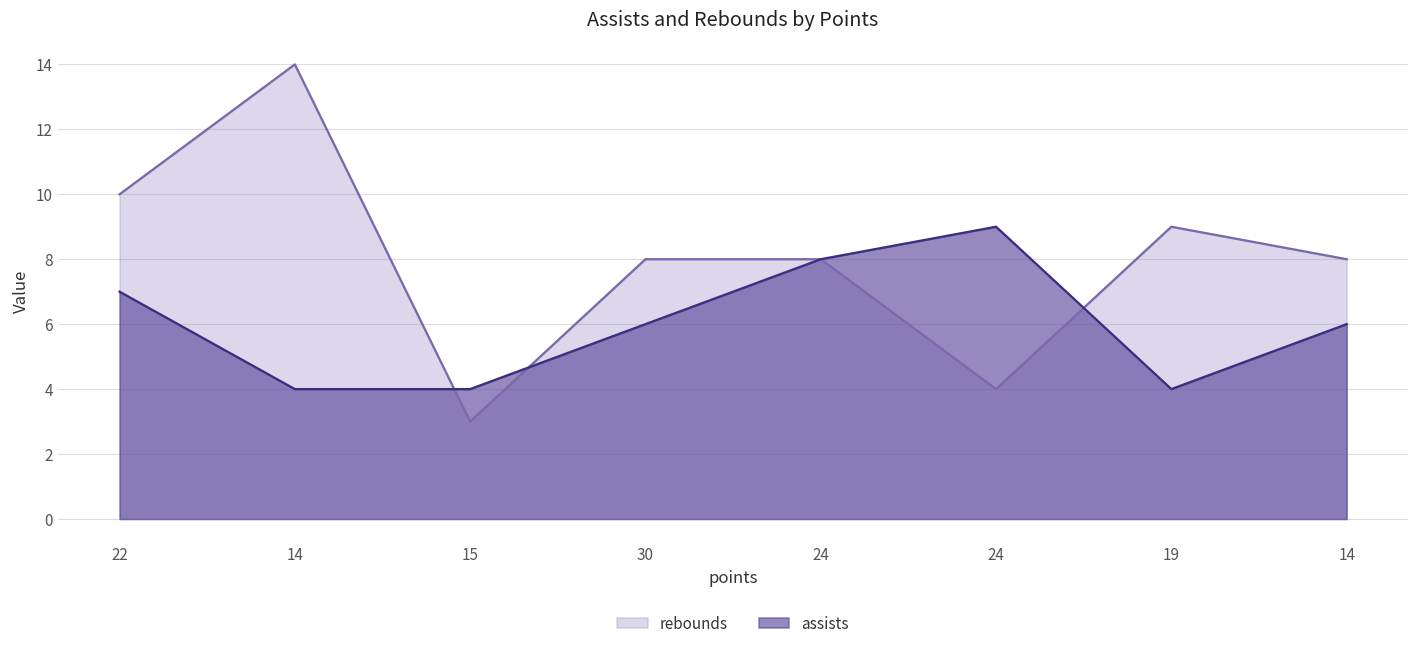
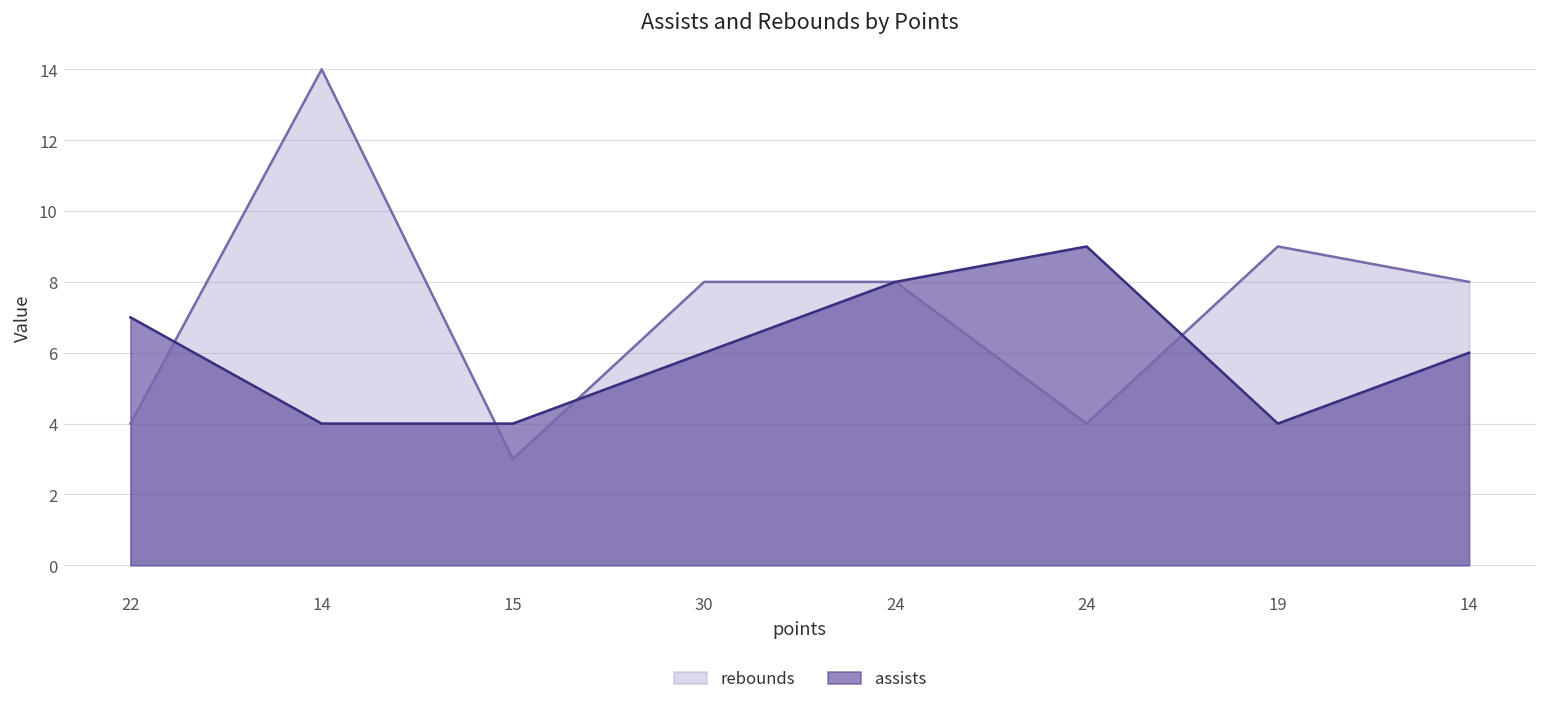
rebounds, 22: 10 -> 4
